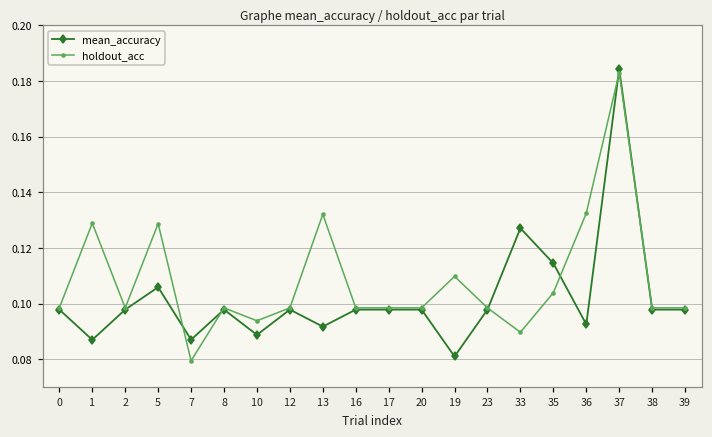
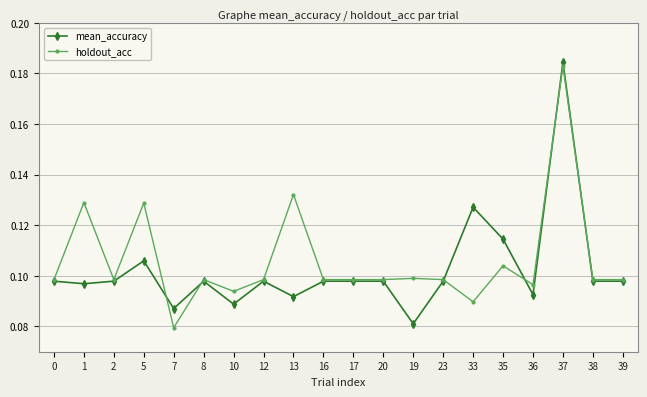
mean_accuracy, 1: 0.087 -> 0.097
holdout_acc, 19: 0.110 -> 0.099
holdout_acc, 36: 0.133 -> 0.097
